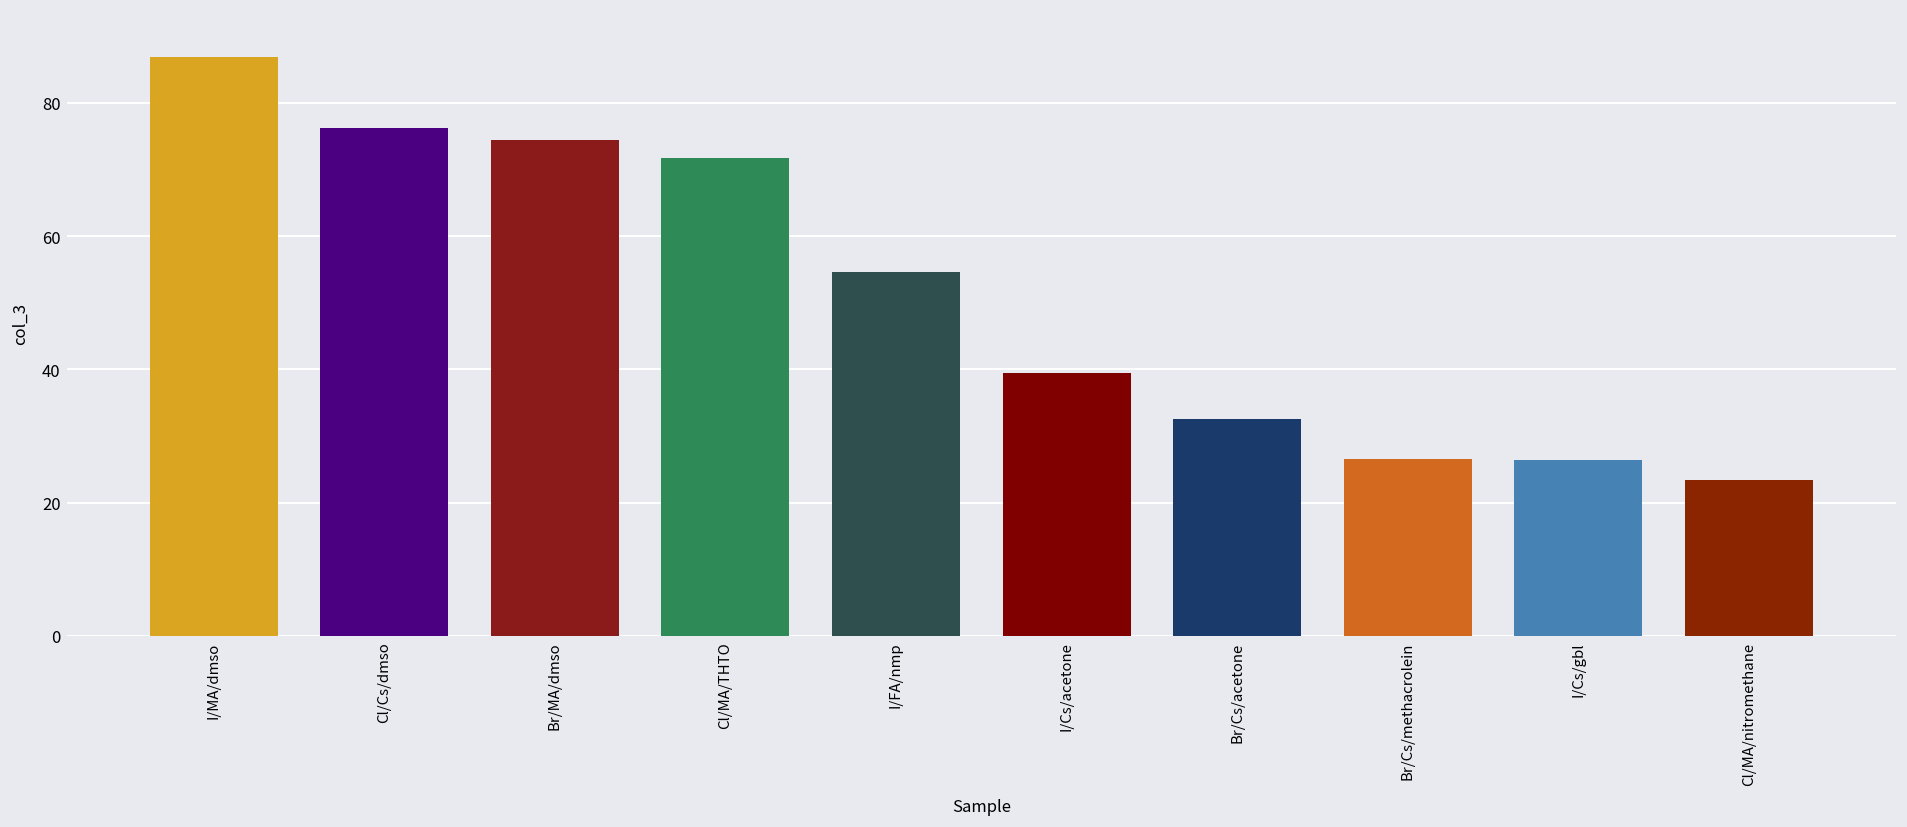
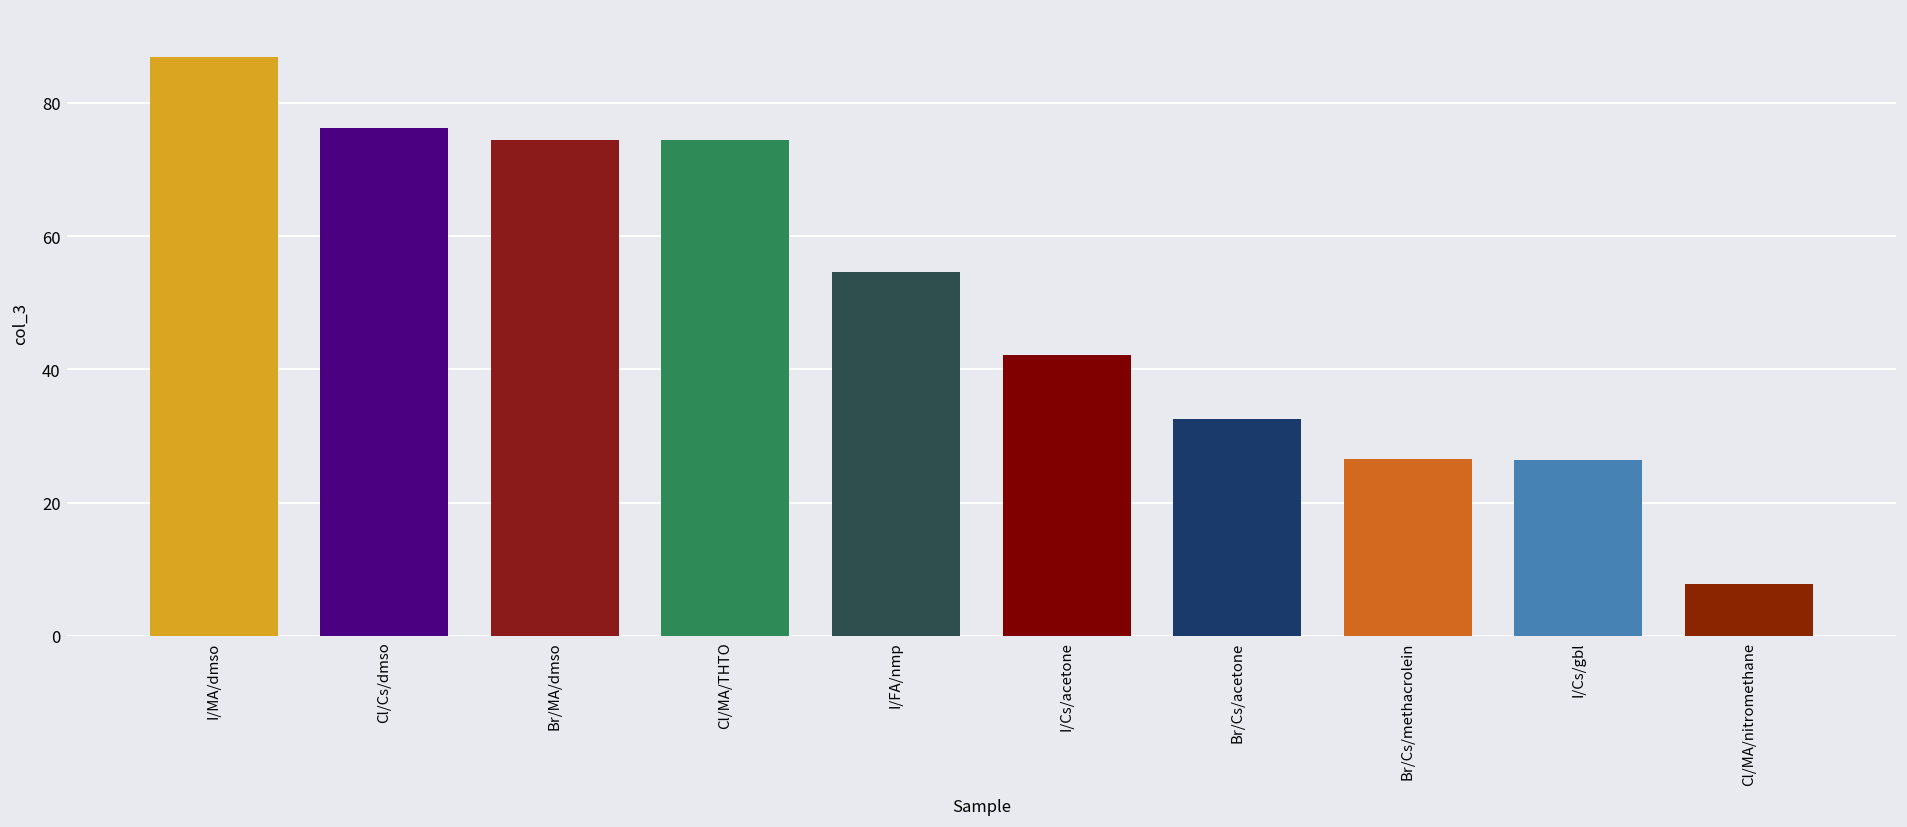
Cl/MA/THTO: 72 -> 74
I/Cs/acetone: 40 -> 42
Cl/MA/nitromethane: 23 -> 8
